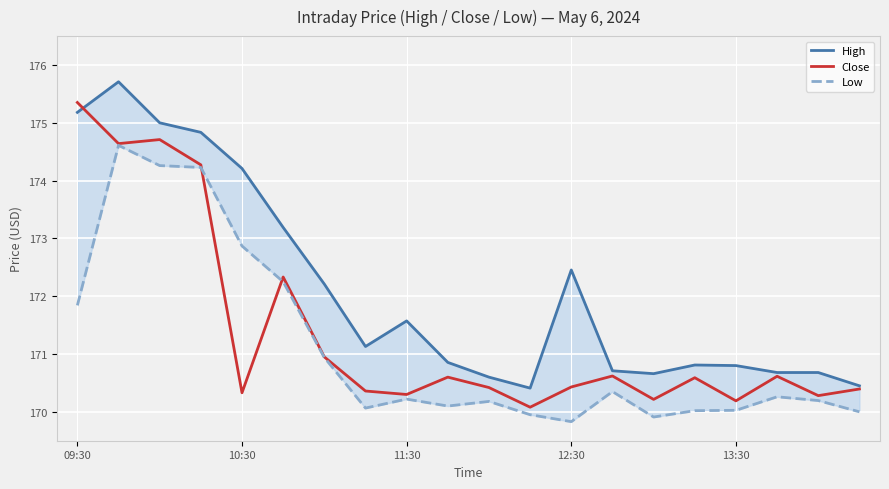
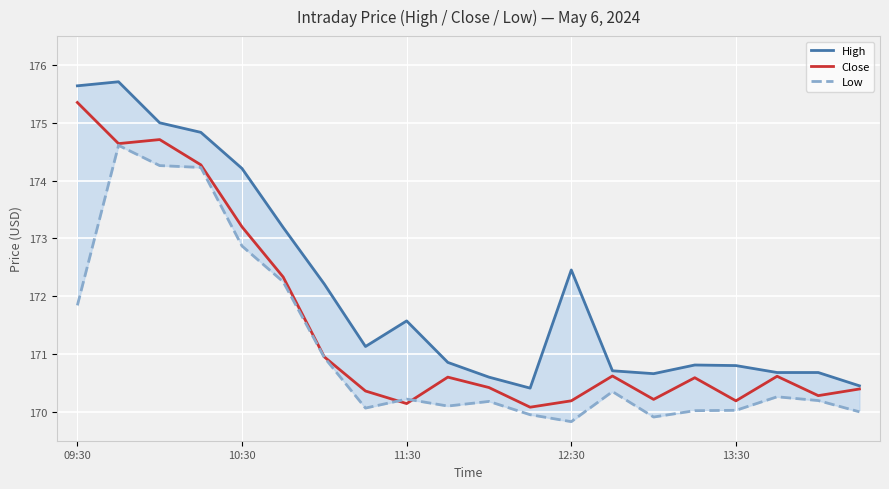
High, 09:30: 175.2 -> 175.6
Close, 10:30: 170.3 -> 173.2
Close, 11:30: 170.3 -> 170.1
Close, 12:30: 170.4 -> 170.2
